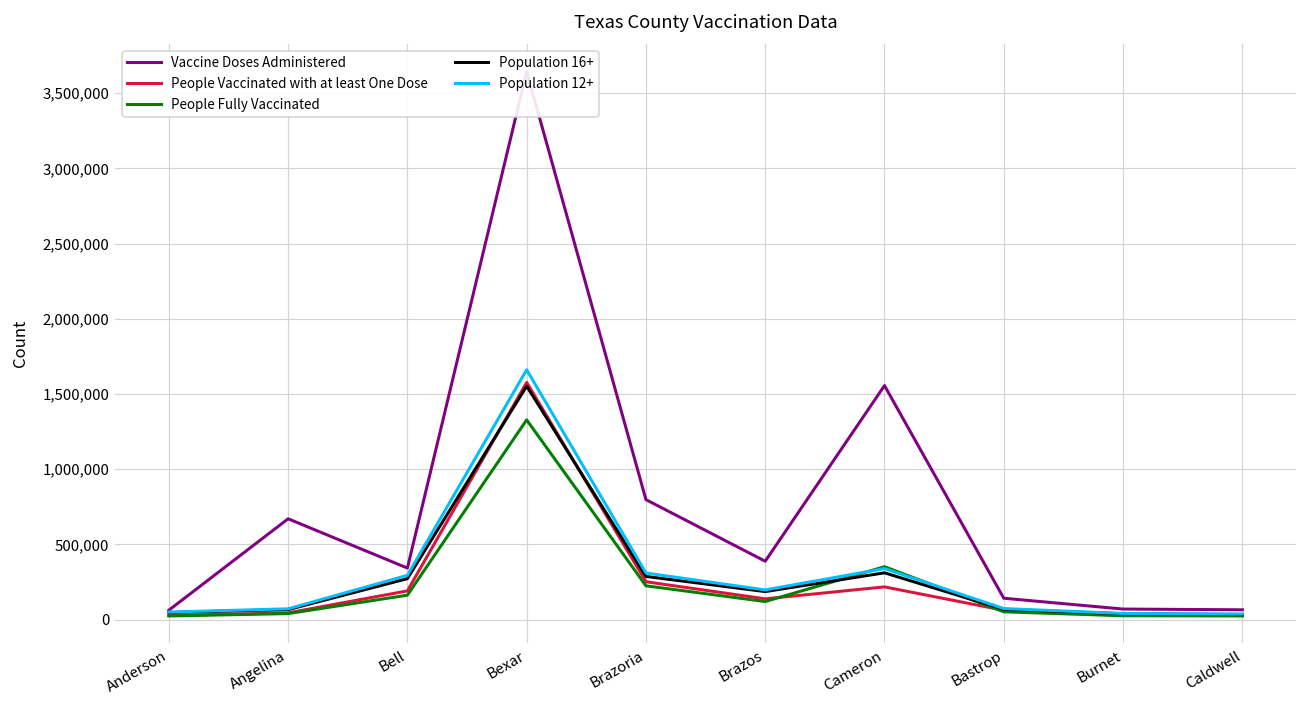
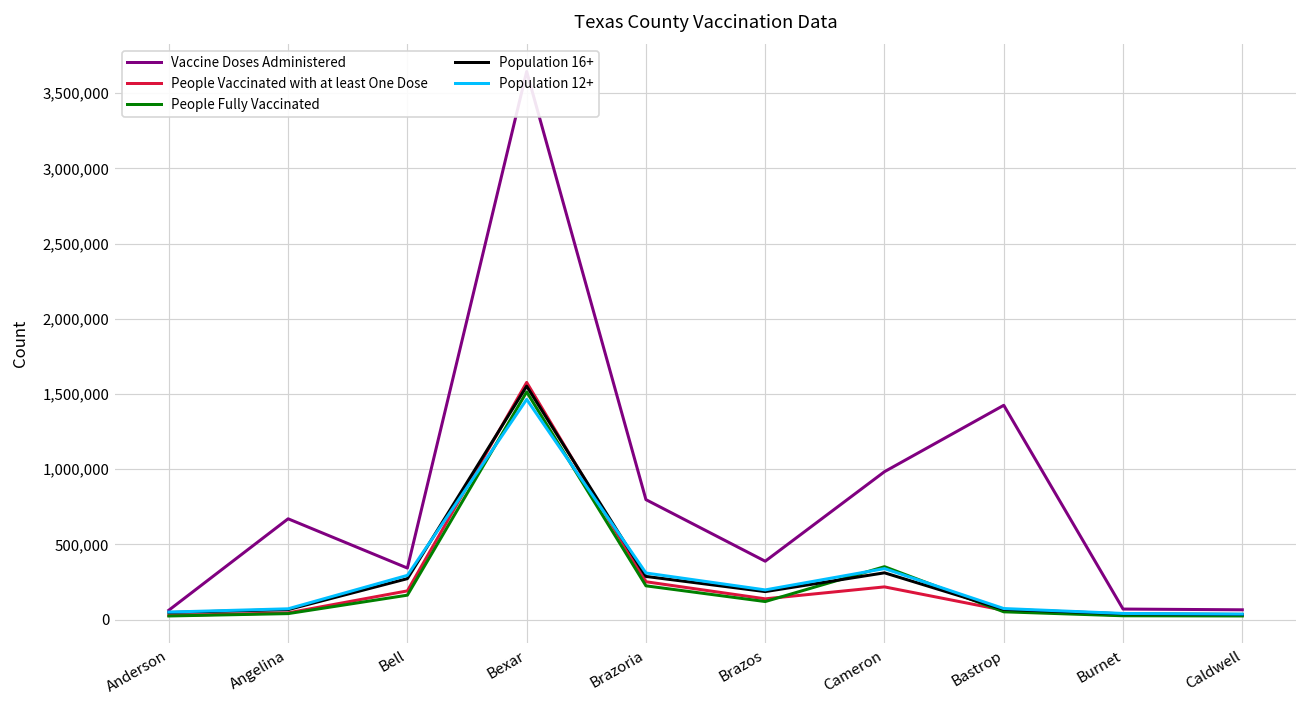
People Fully Vaccinated, Bexar: 1,330,000 -> 1,510,000
Population 12+, Bexar: 1,660,000 -> 1,460,000
Vaccine Doses Administered, Cameron: 1,560,000 -> 980,000
Vaccine Doses Administered, Bastrop: 140,000 -> 1,430,000
